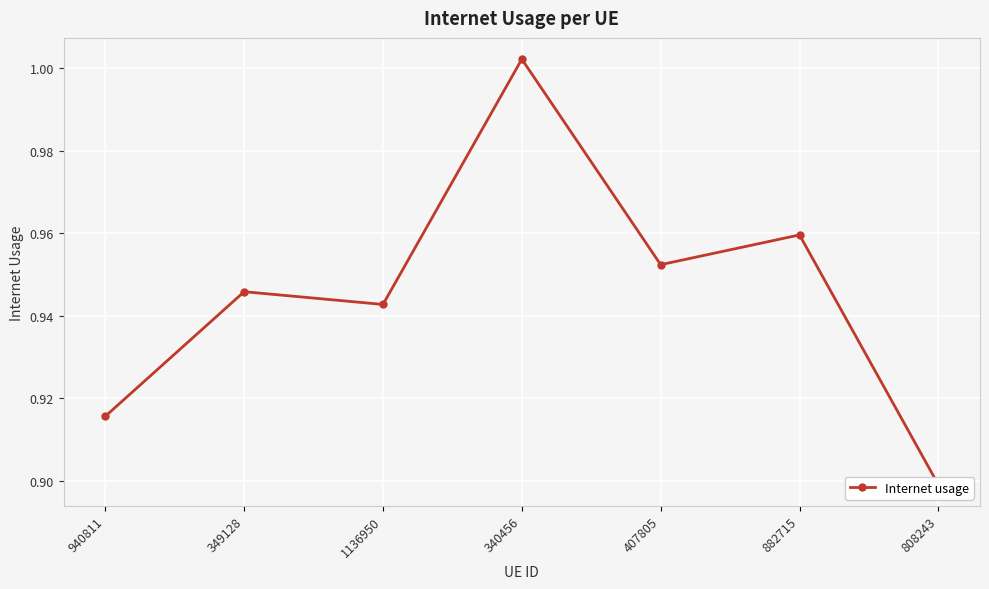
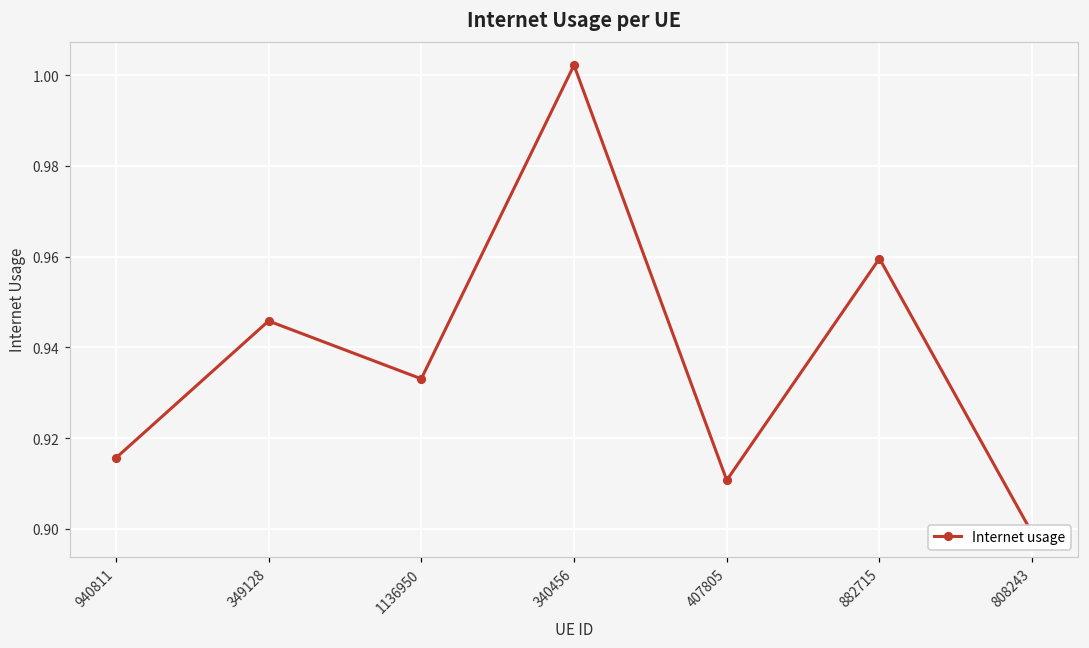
1136950: 0.943 -> 0.933
407805: 0.952 -> 0.911
